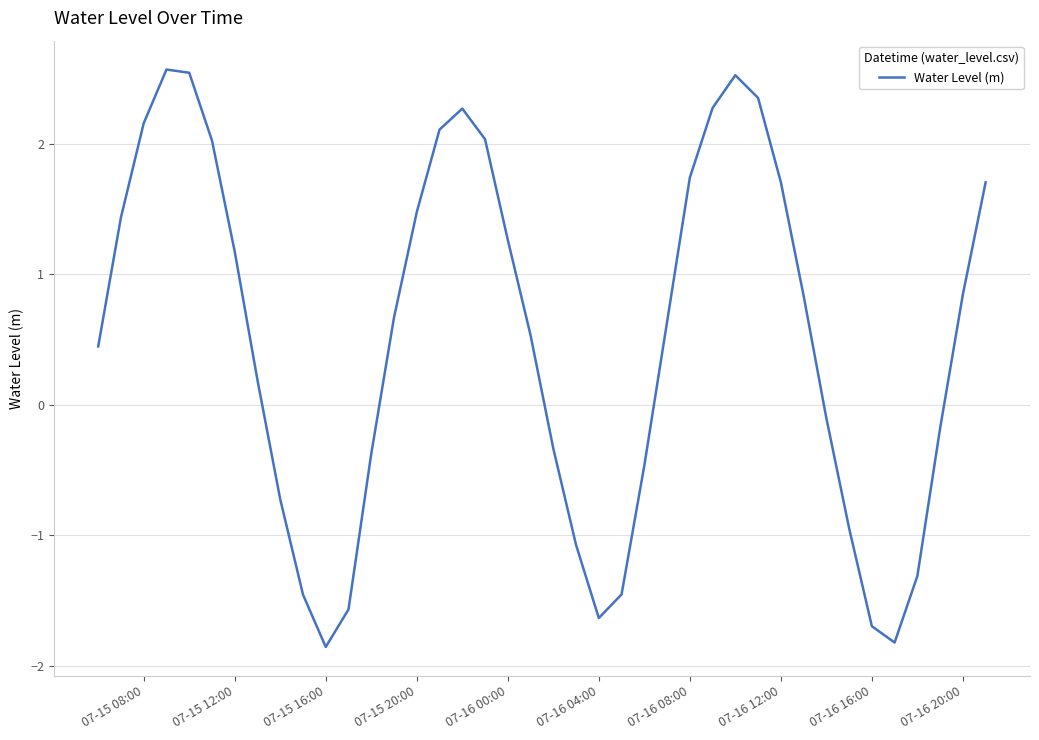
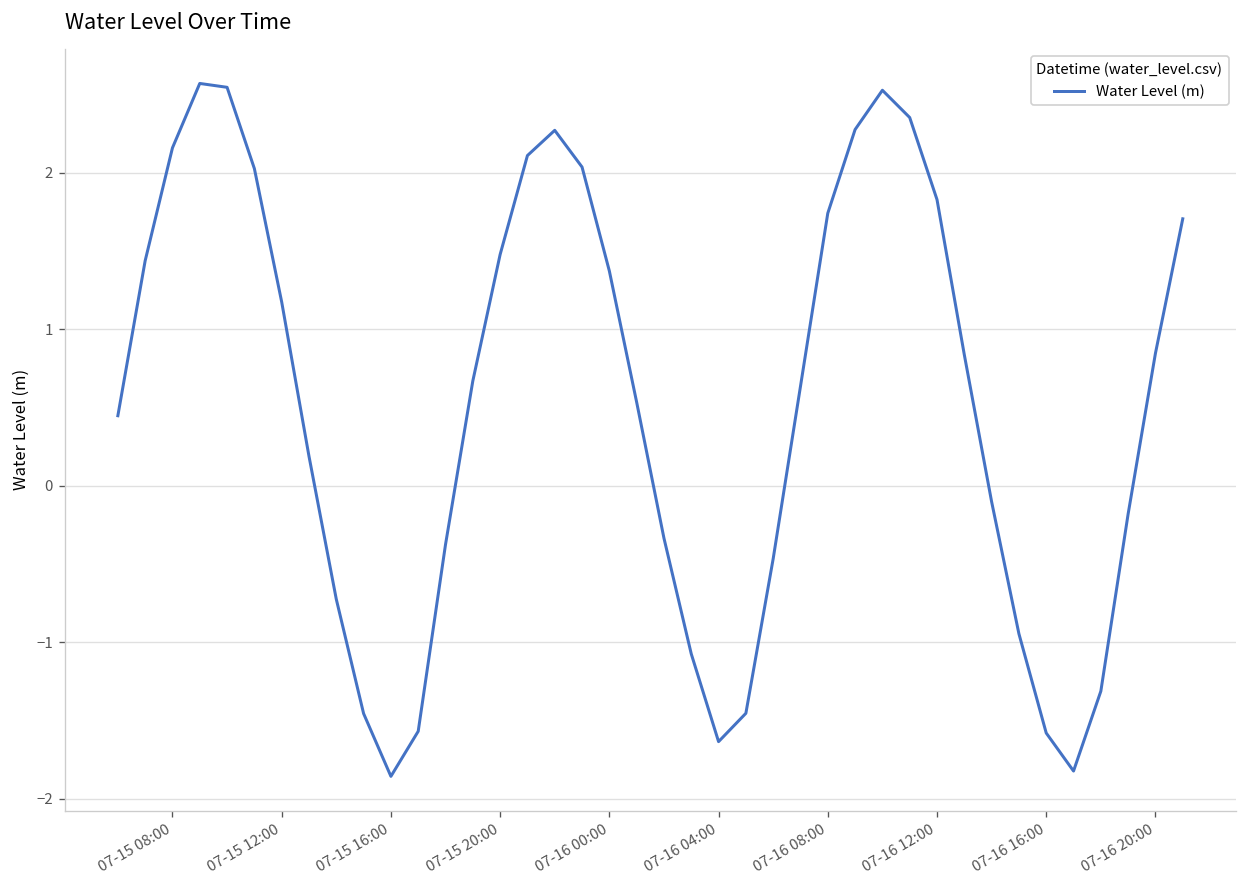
07-16 00:00: 1.27 -> 1.37
07-16 12:00: 1.71 -> 1.83
07-16 16:00: -1.70 -> -1.58
